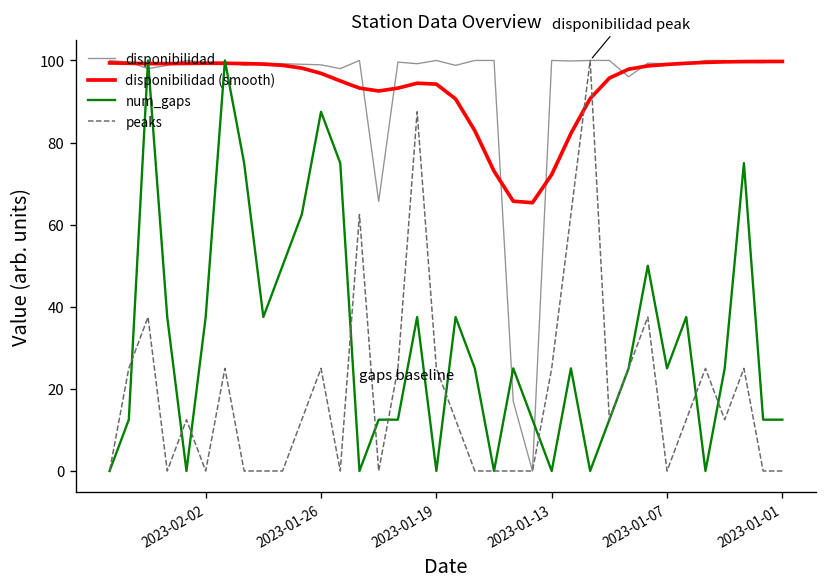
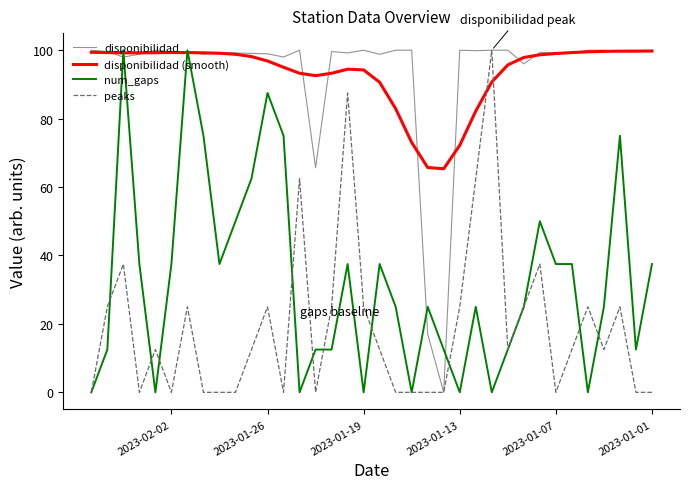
num_gaps, 2023-01-07: 25 -> 38
num_gaps, 2023-01-01: 13 -> 38
